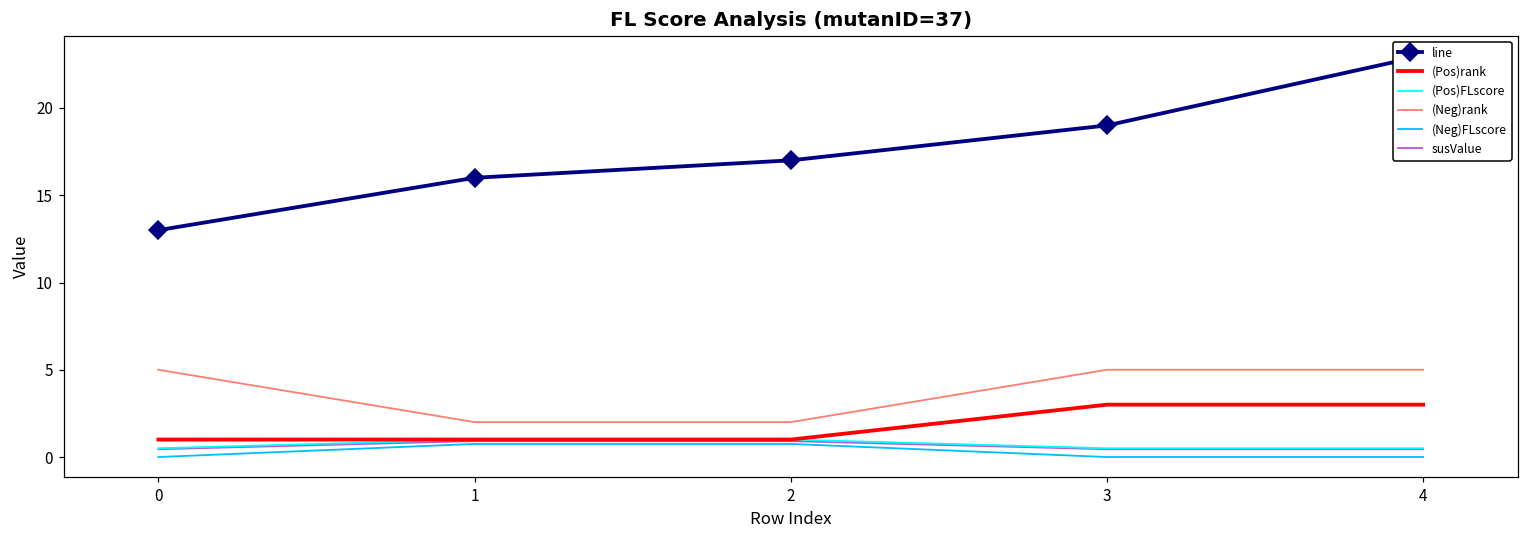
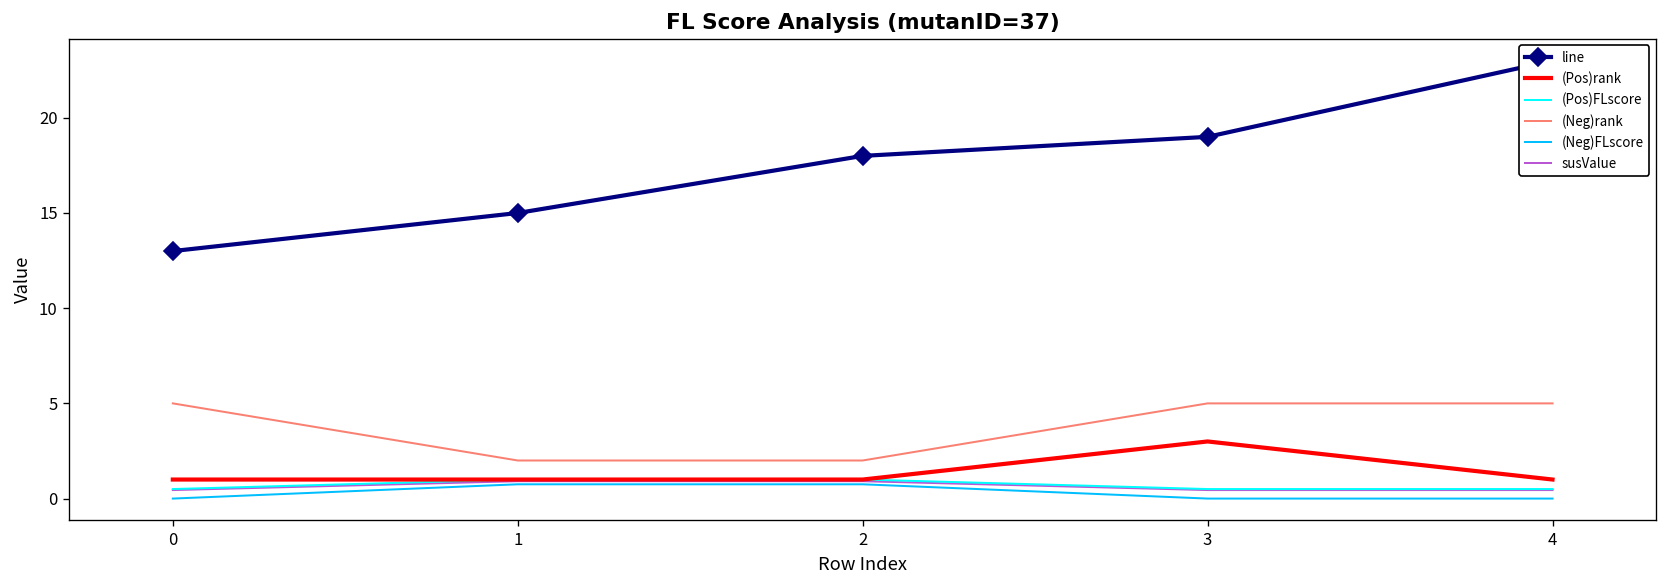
line, 1: 16 -> 15
line, 2: 17 -> 18
(Pos)rank, 4: 3 -> 1
